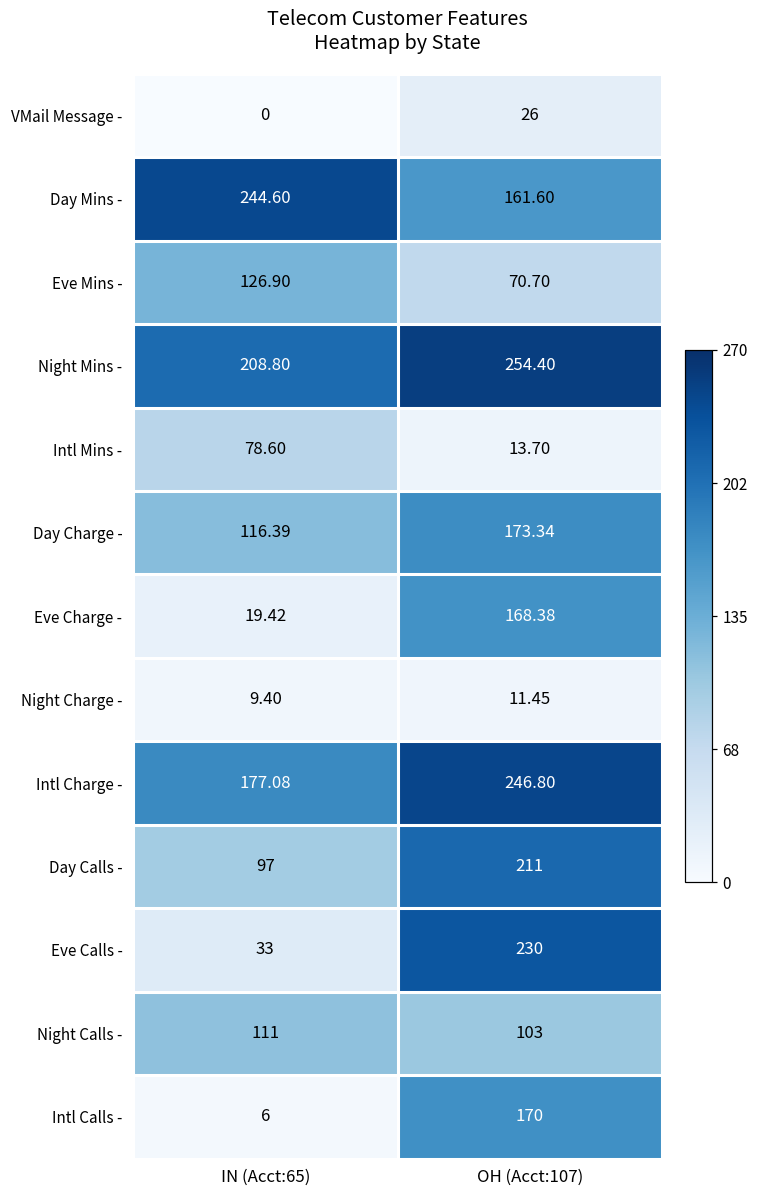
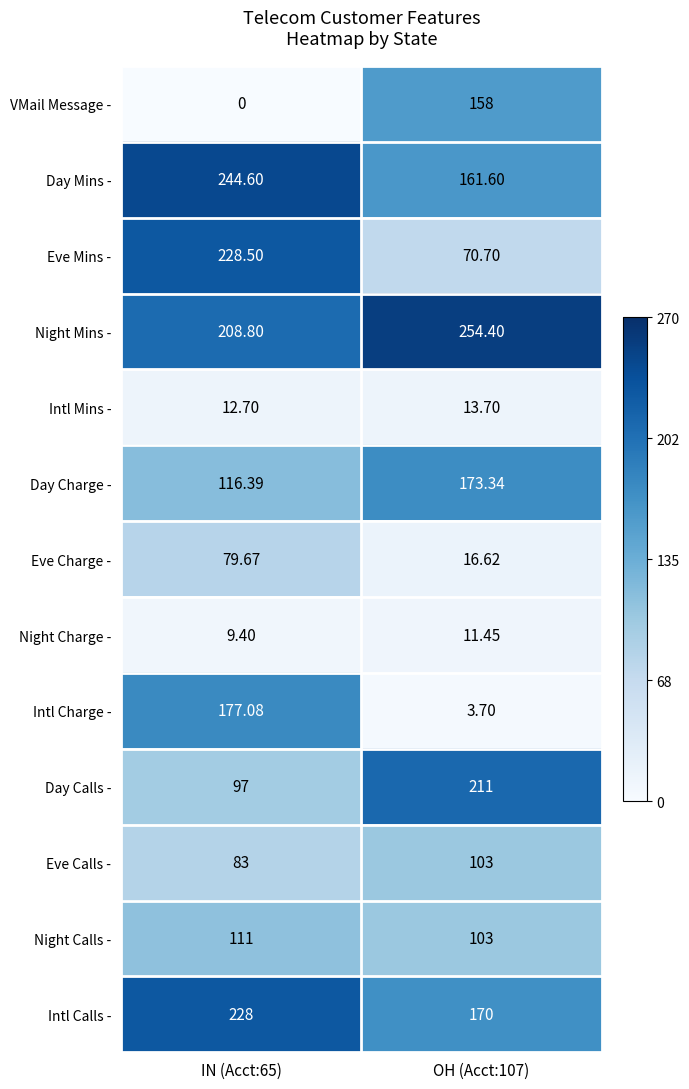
VMail Message -, OH (Acct:107): 26 -> 158
Eve Mins -, IN (Acct:65): 126.90 -> 228.50
Intl Mins -, IN (Acct:65): 78.60 -> 12.70
Eve Charge -, IN (Acct:65): 19.42 -> 79.67
Eve Charge -, OH (Acct:107): 168.38 -> 16.62
Intl Charge -, OH (Acct:107): 246.80 -> 3.70
Eve Calls -, IN (Acct:65): 33 -> 83
Eve Calls -, OH (Acct:107): 230 -> 103
Intl Calls -, IN (Acct:65): 6 -> 228
